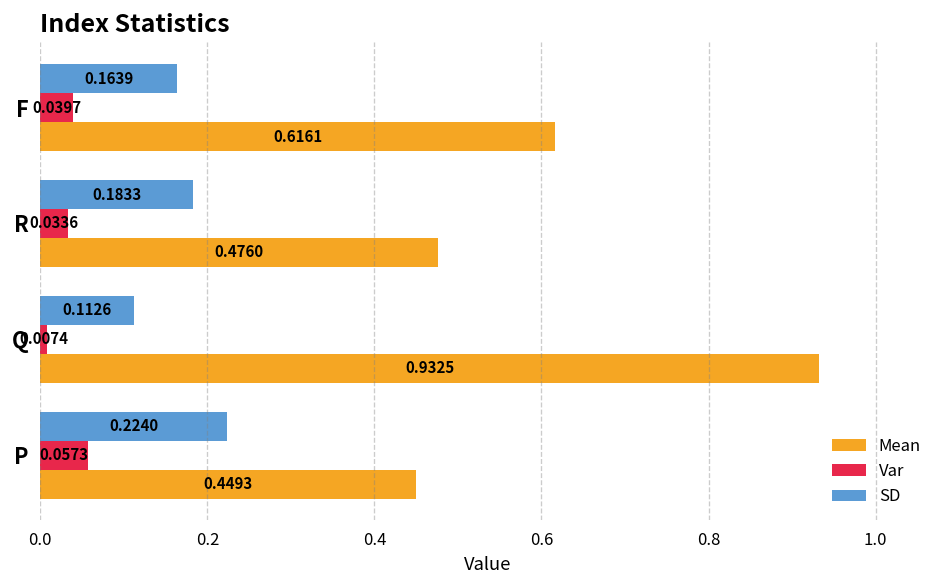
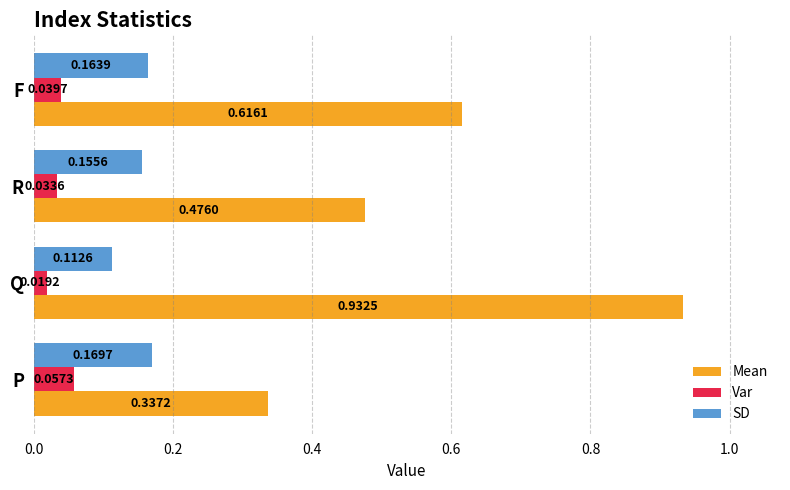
SD, R: 0.1833 -> 0.1556
Var, Q: 0.0074 -> 0.0192
SD, P: 0.2240 -> 0.1697
Mean, P: 0.4493 -> 0.3372
